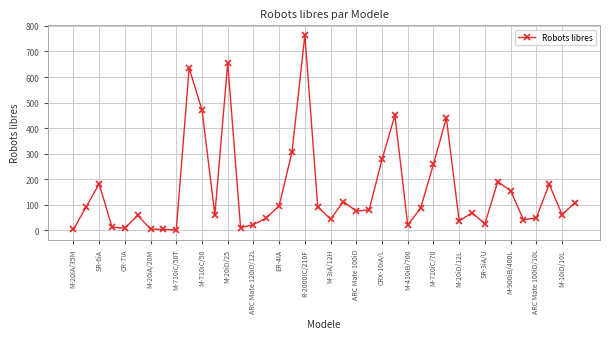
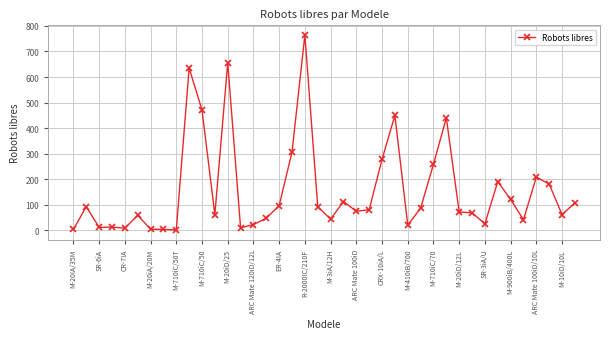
SR-6iA: 180 -> 10
M-20iD/12L: 40 -> 70
M-900iB/400L: 160 -> 120
ARC Mate 100iD/10L: 50 -> 210
